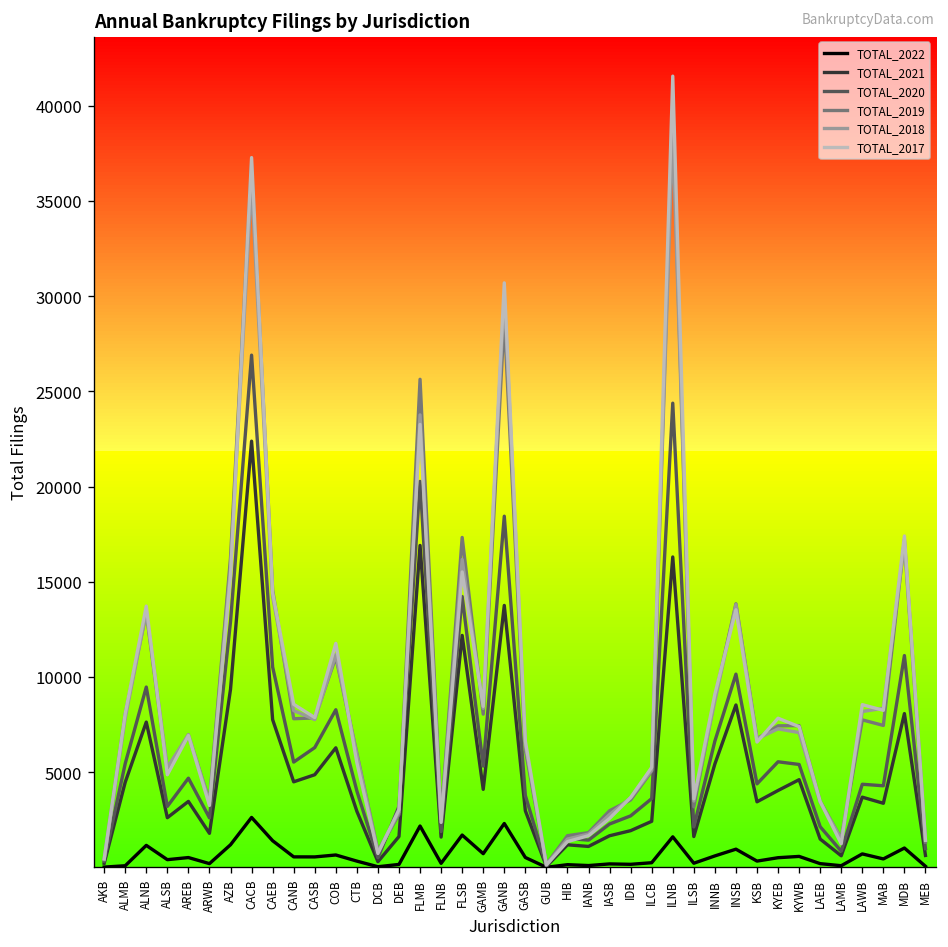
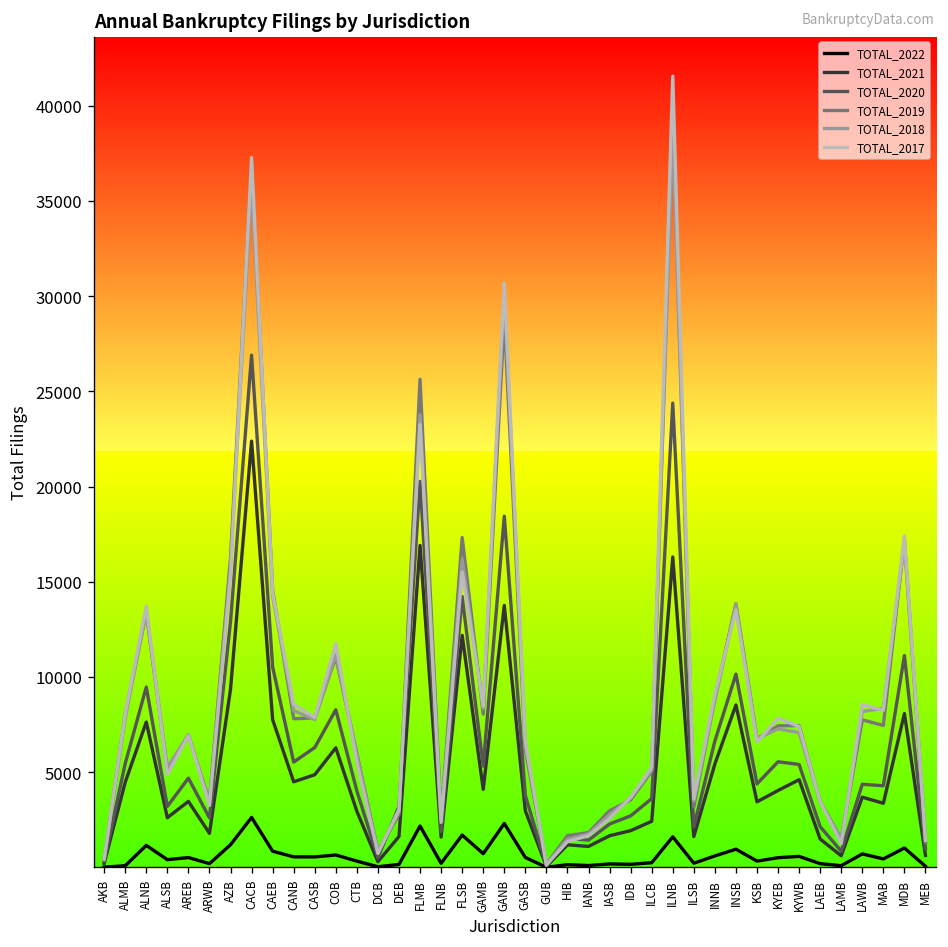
TOTAL_2022, CAEB: 1400 -> 900
